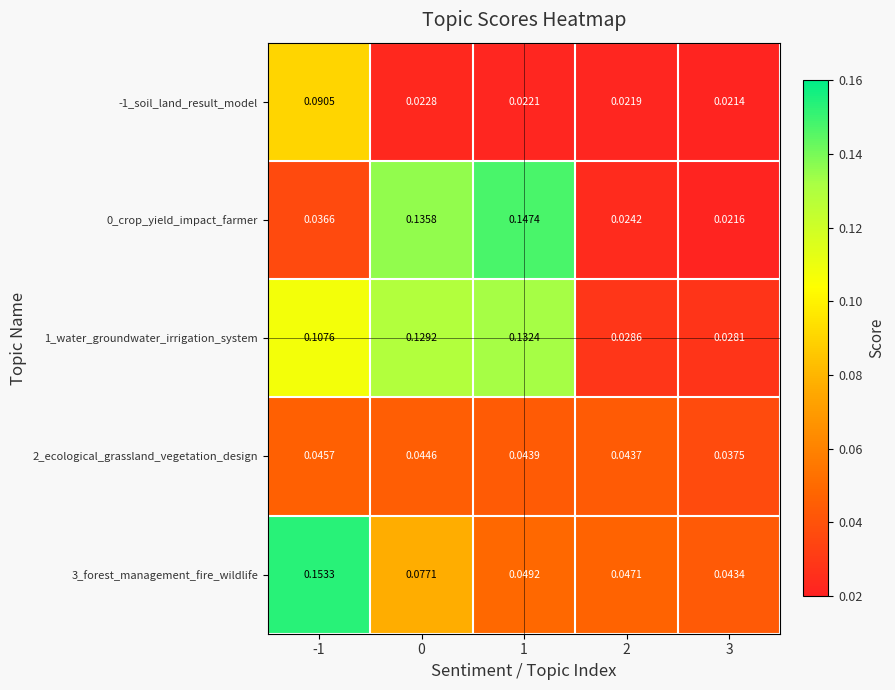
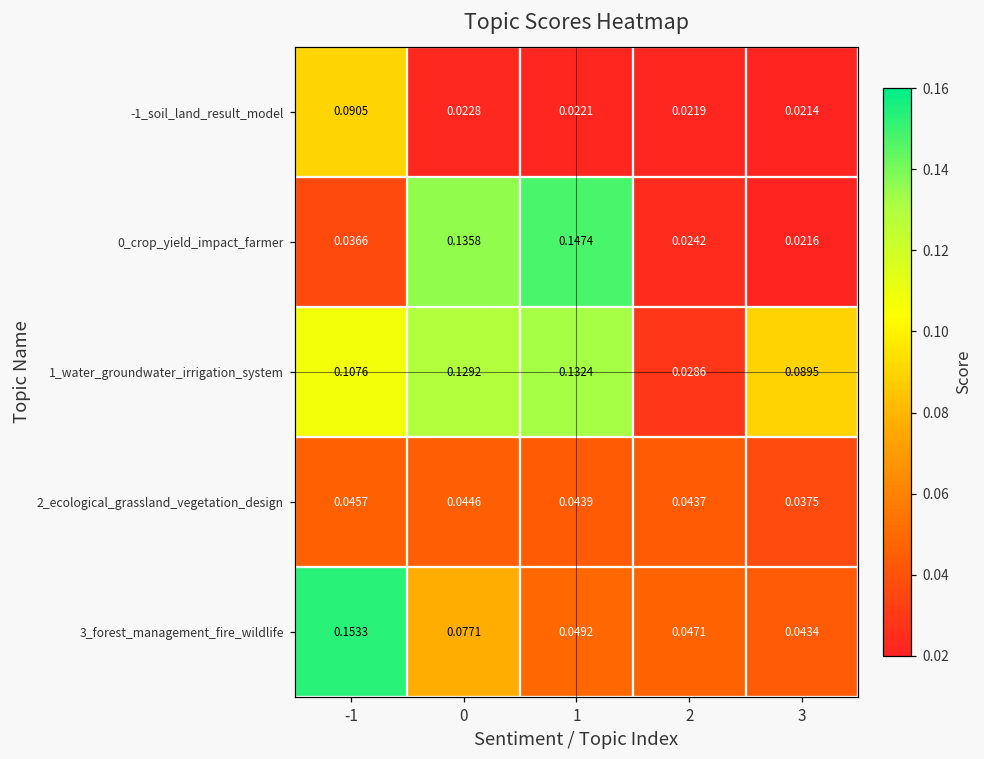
1_water_groundwater_irrigation_system, 3: 0.0281 -> 0.0895
